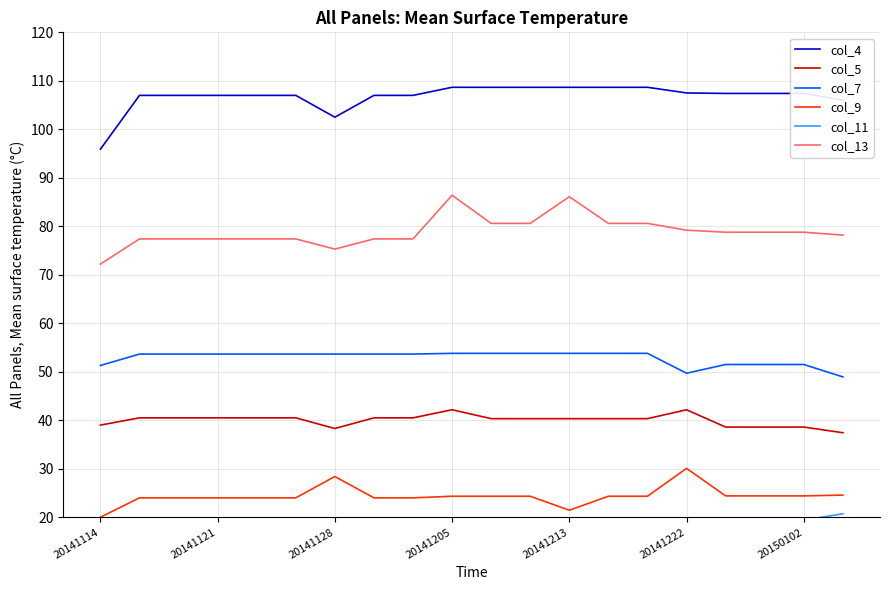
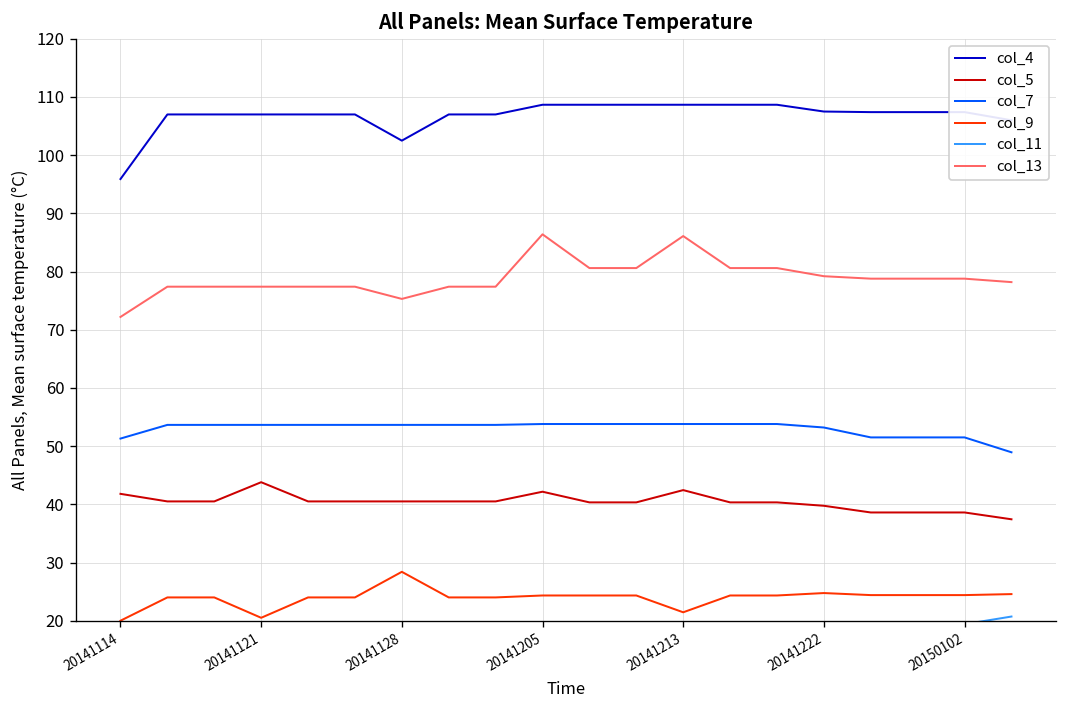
col_5, 20141114: 39 -> 42
col_5, 20141121: 41 -> 44
col_9, 20141121: 24 -> 21
col_5, 20141128: 38 -> 41
col_5, 20141213: 40 -> 42
col_5, 20141222: 42 -> 40
col_7, 20141222: 50 -> 53
col_9, 20141222: 30 -> 25
